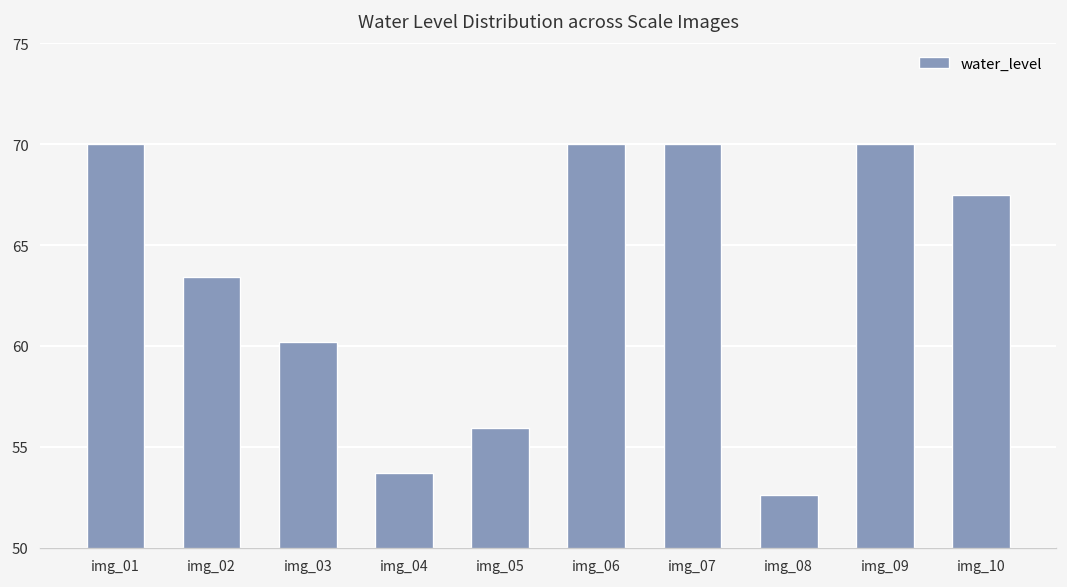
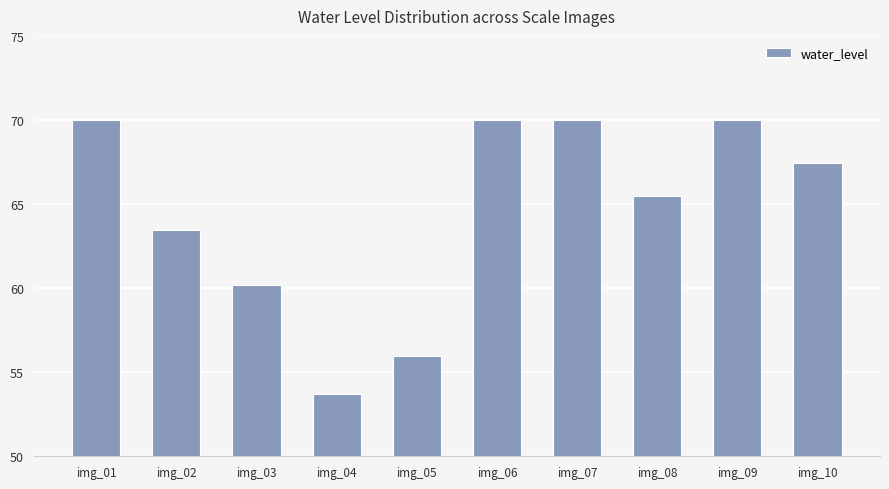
img_08: 52.6 -> 65.5
